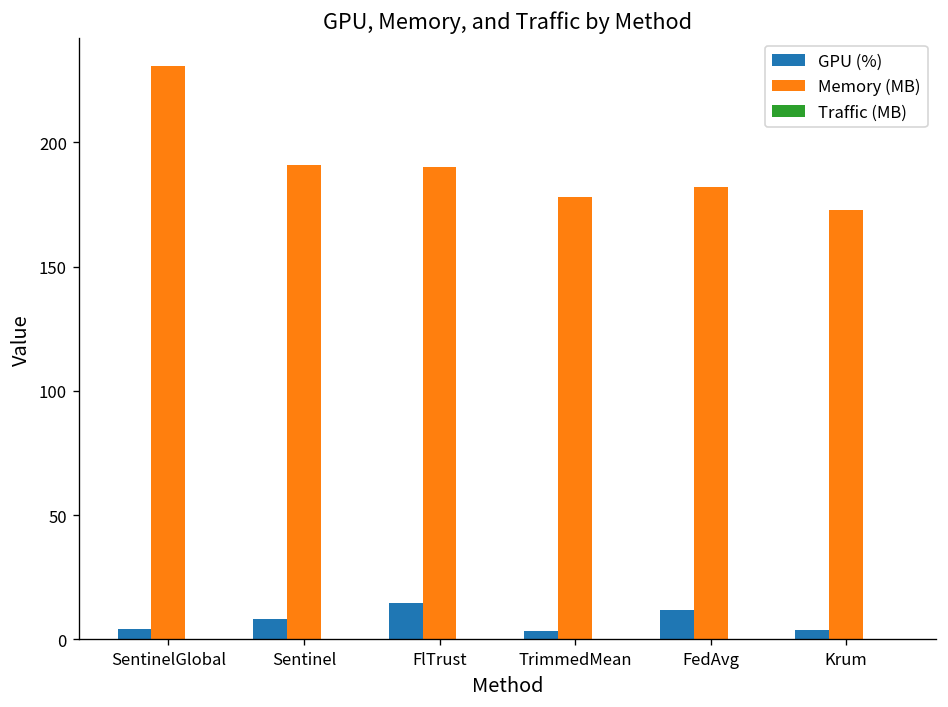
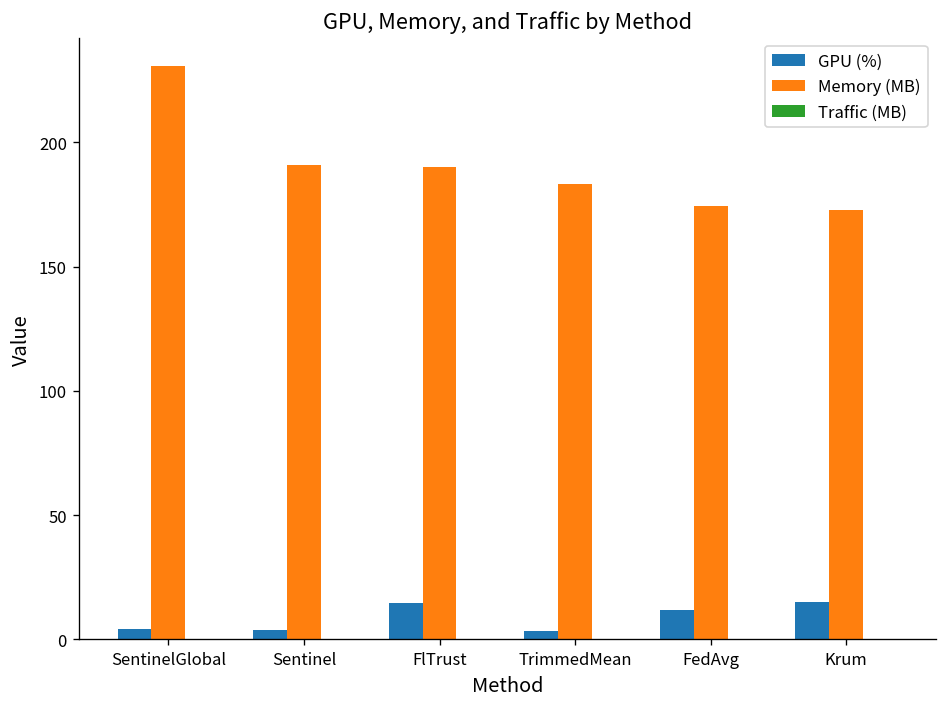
GPU (%), Sentinel: 8 -> 4
Memory (MB), TrimmedMean: 178 -> 183
Memory (MB), FedAvg: 182 -> 175
GPU (%), Krum: 4 -> 15
